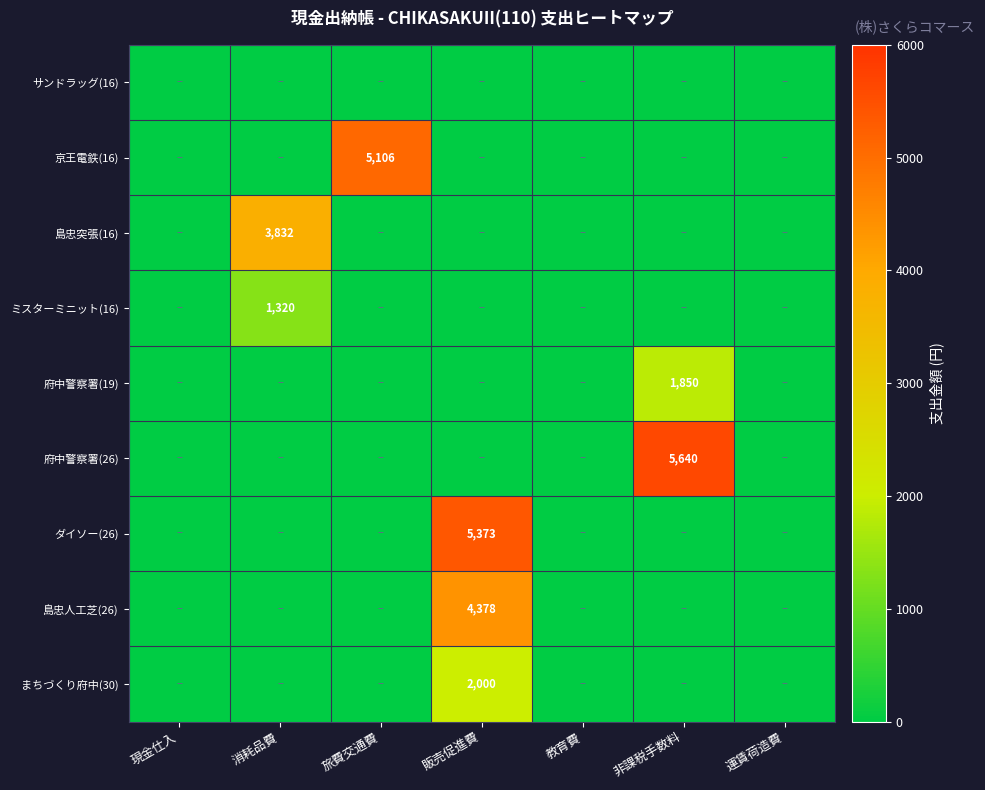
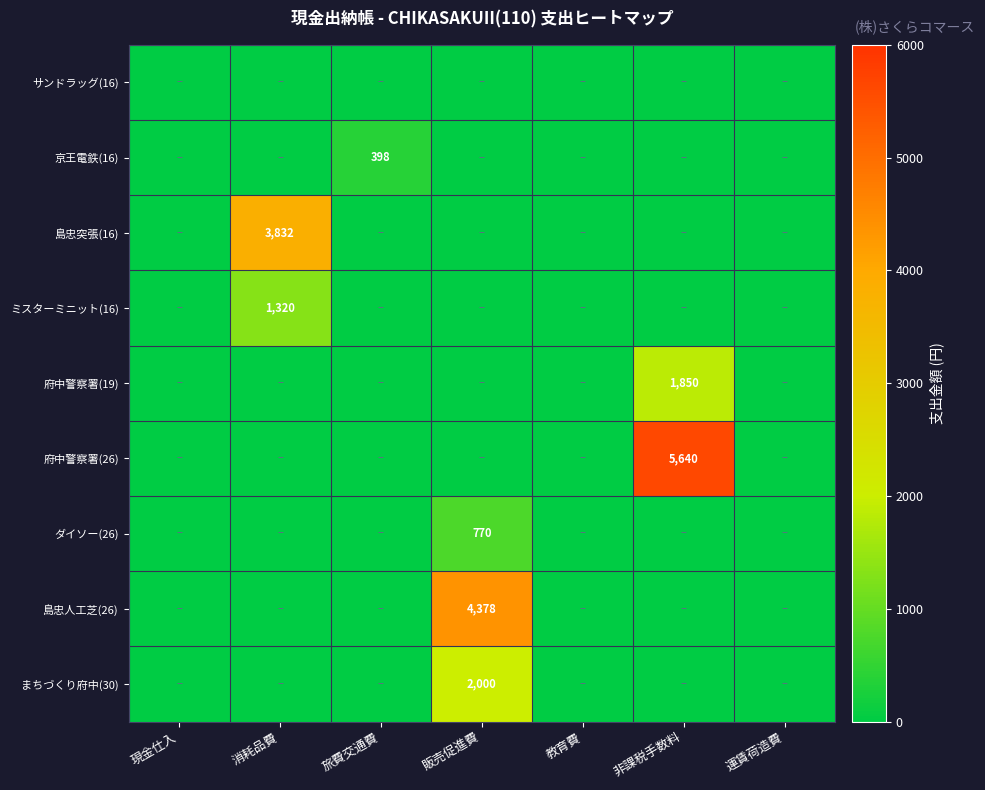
京王電鉄(16), 旅費交通費: 5,106 -> 398
ダイソー(26), 販売促進費: 5,373 -> 770
